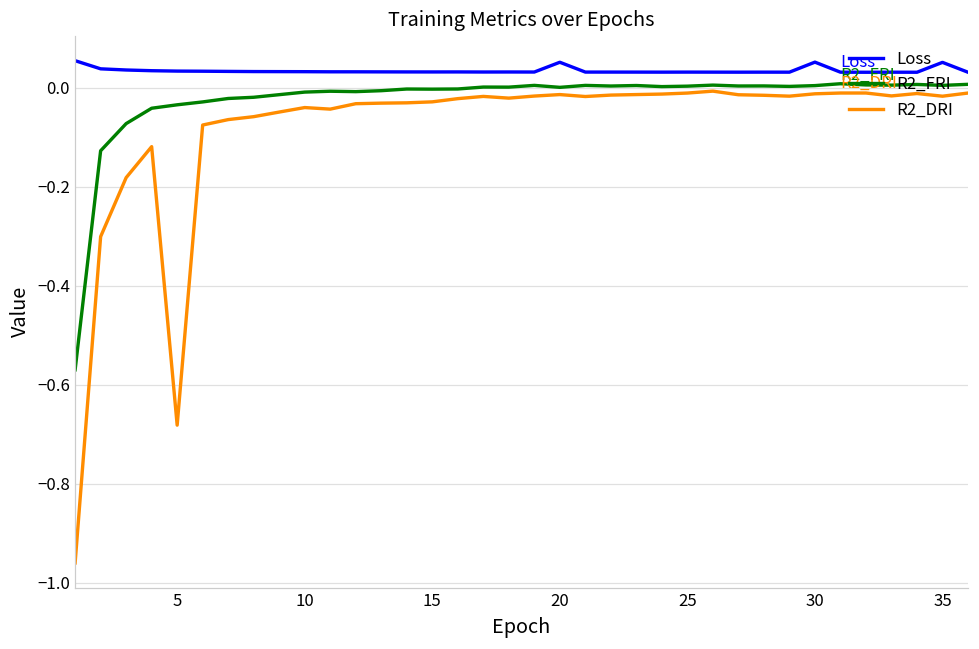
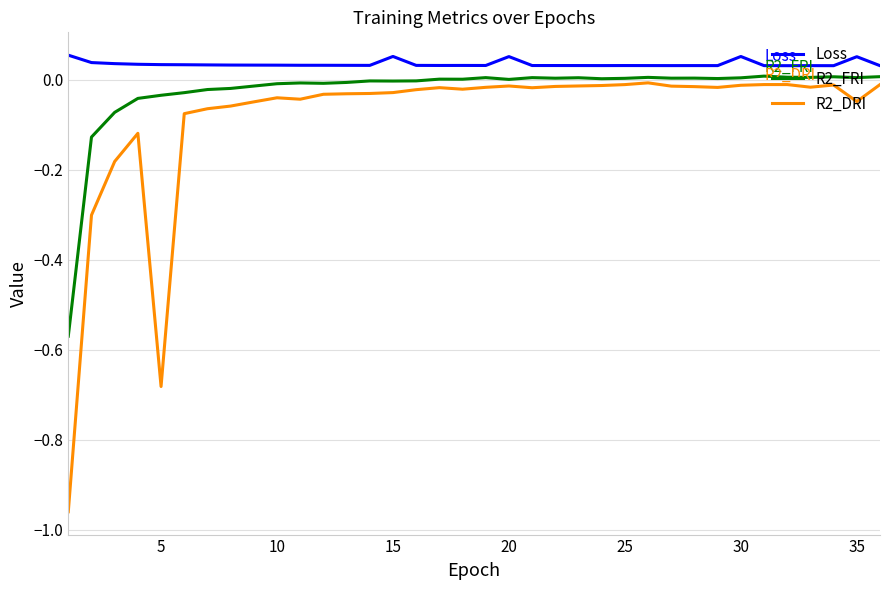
Loss, 15: 0.03 -> 0.05
R2_DRI, 35: -0.02 -> -0.05
